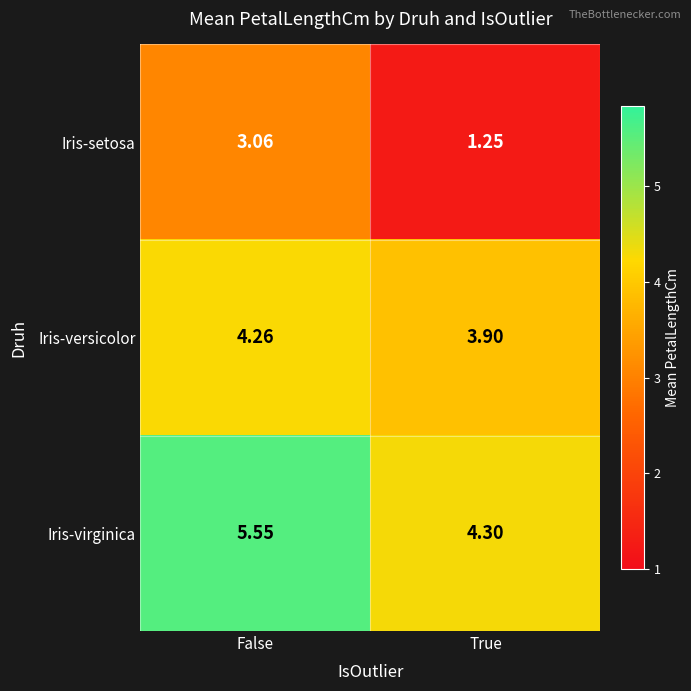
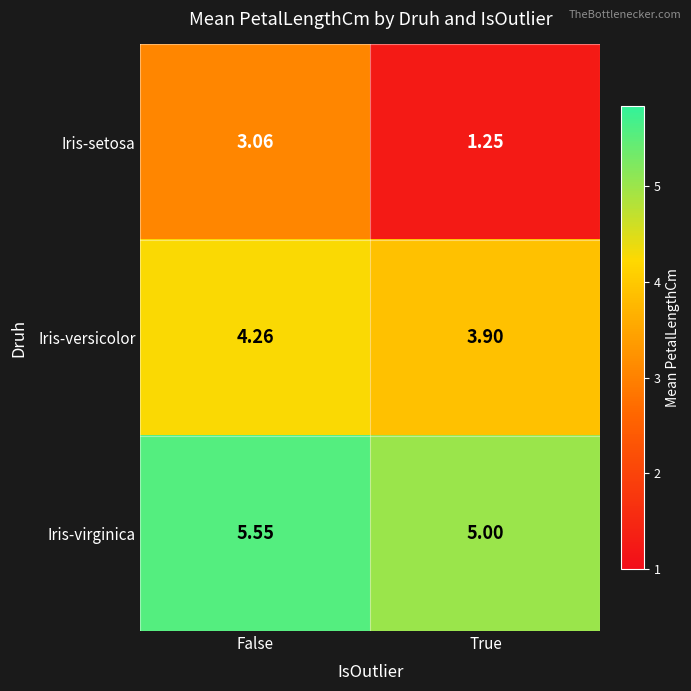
Iris-virginica, True: 4.30 -> 5.00
